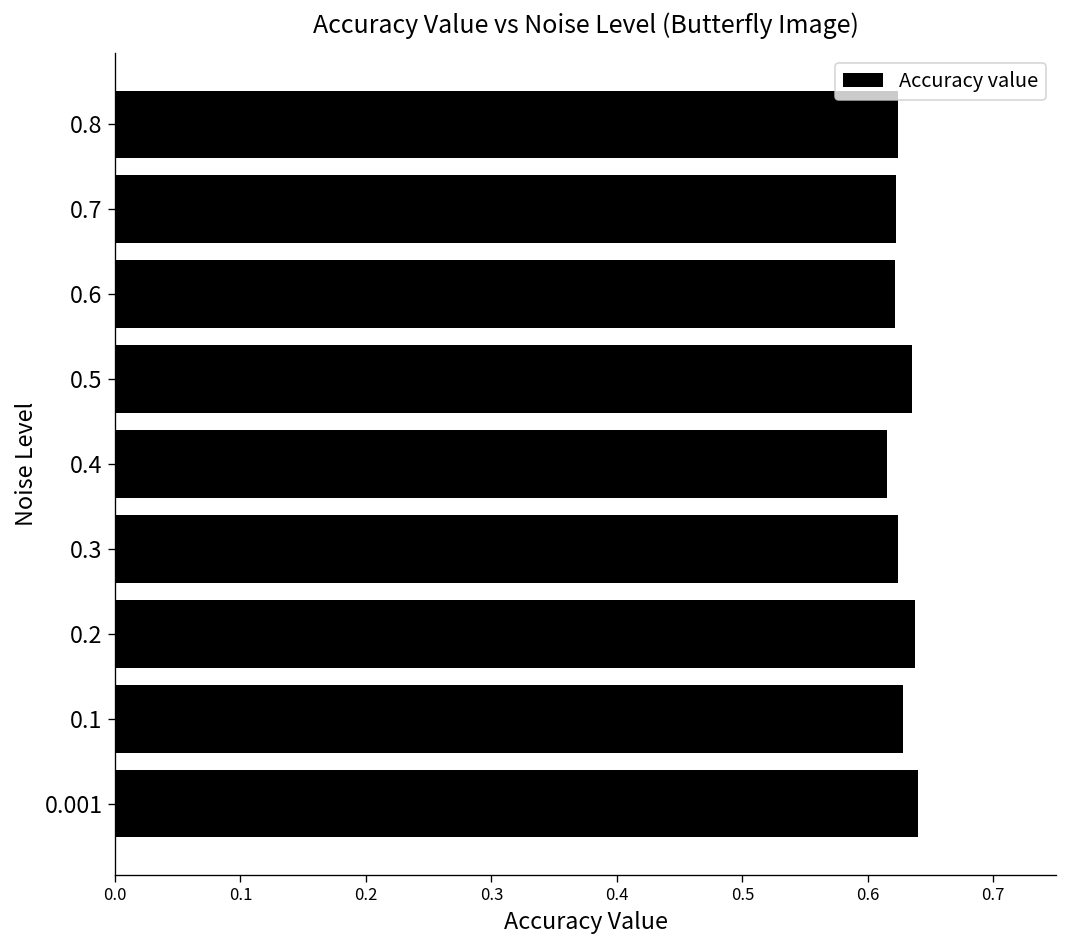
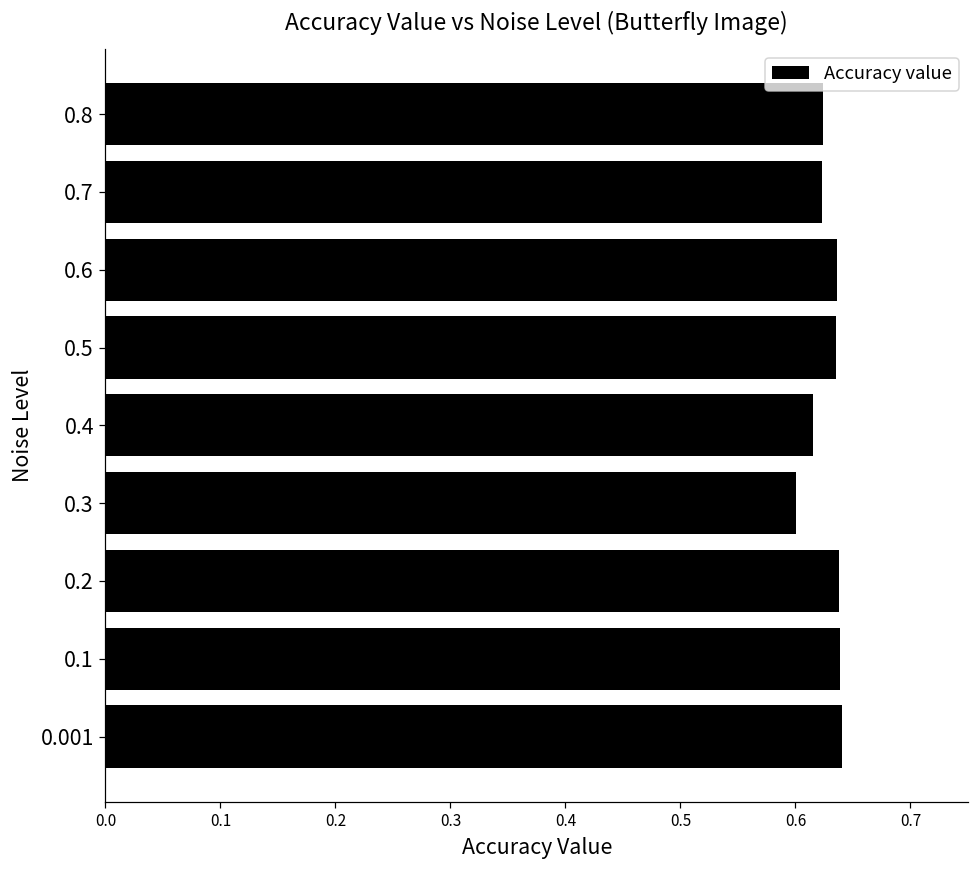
0.6: 0.622 -> 0.636
0.3: 0.624 -> 0.601
0.1: 0.628 -> 0.639
